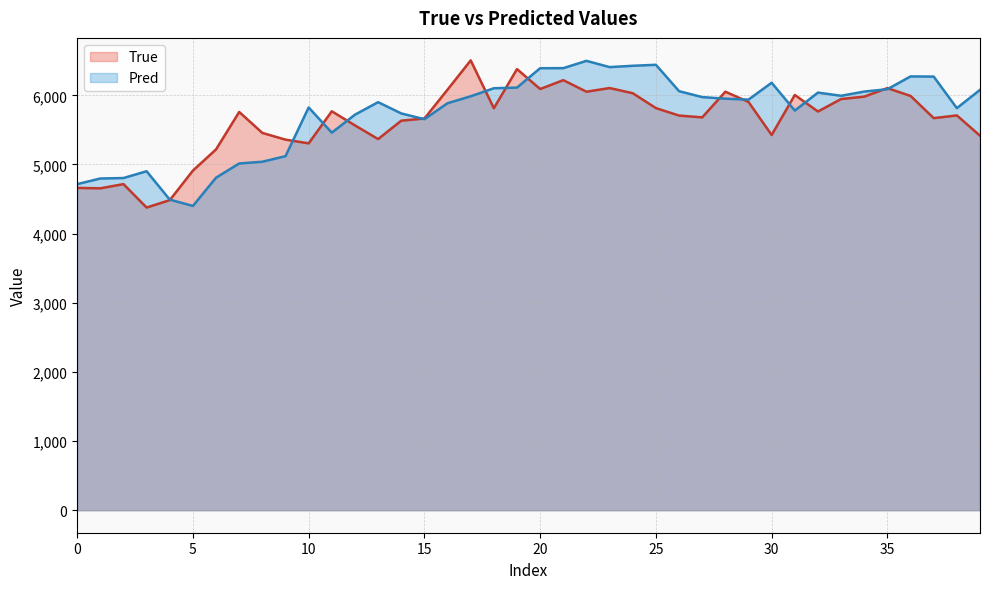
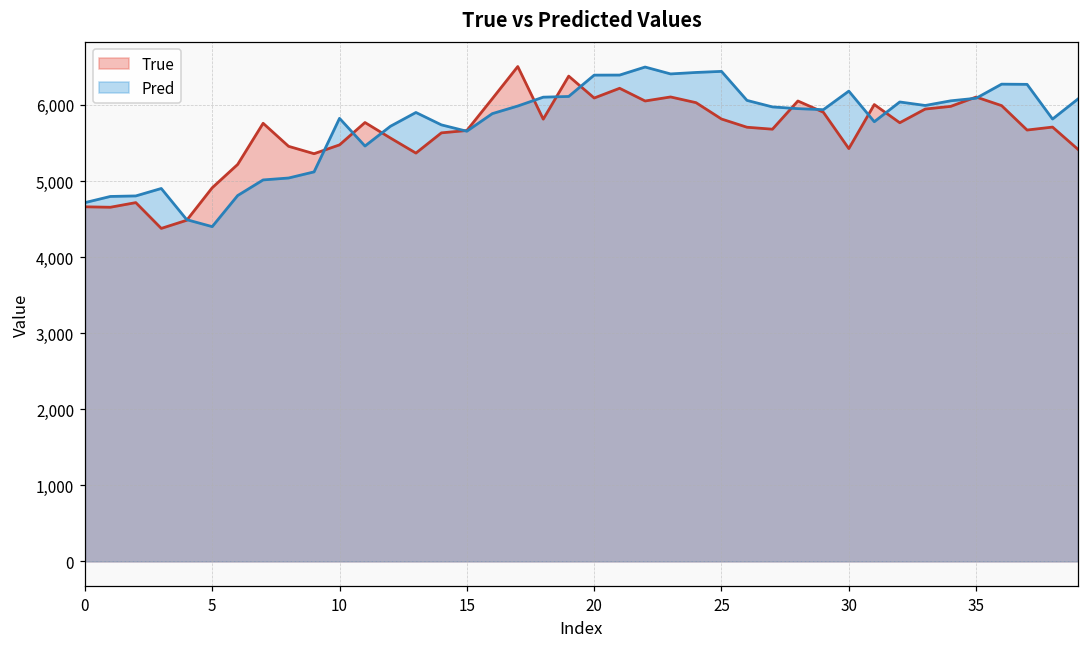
True, 10: 5,300 -> 5,500
